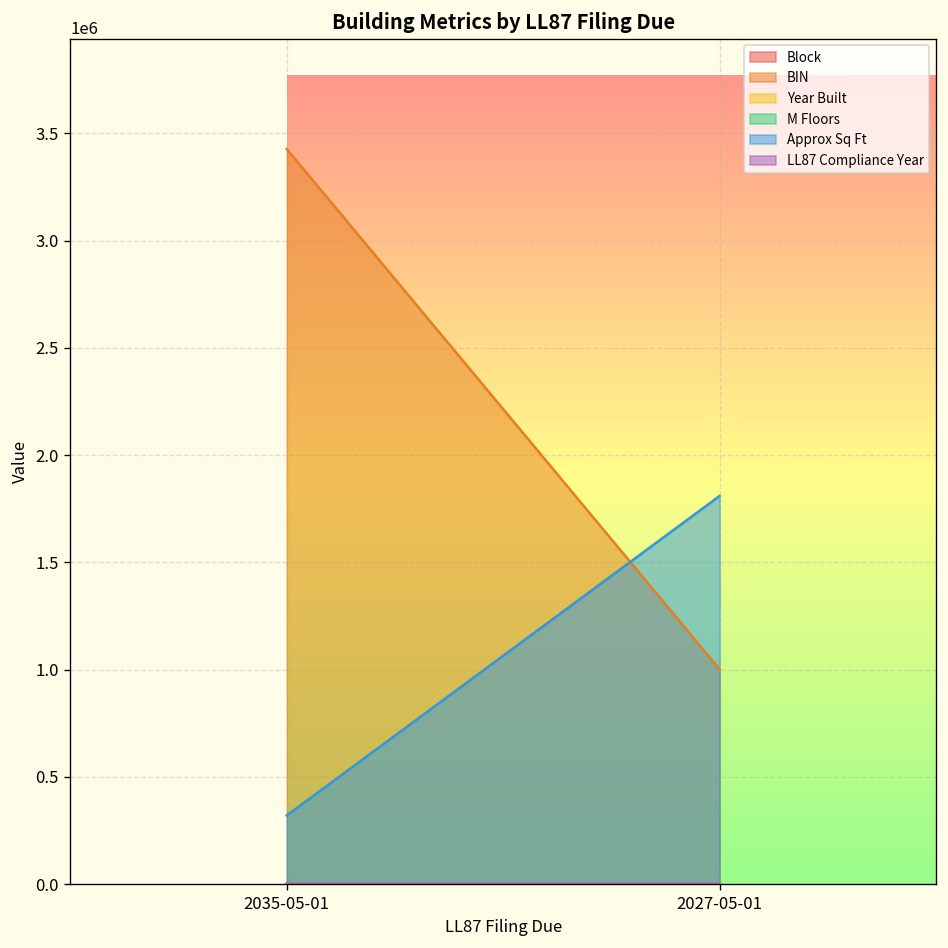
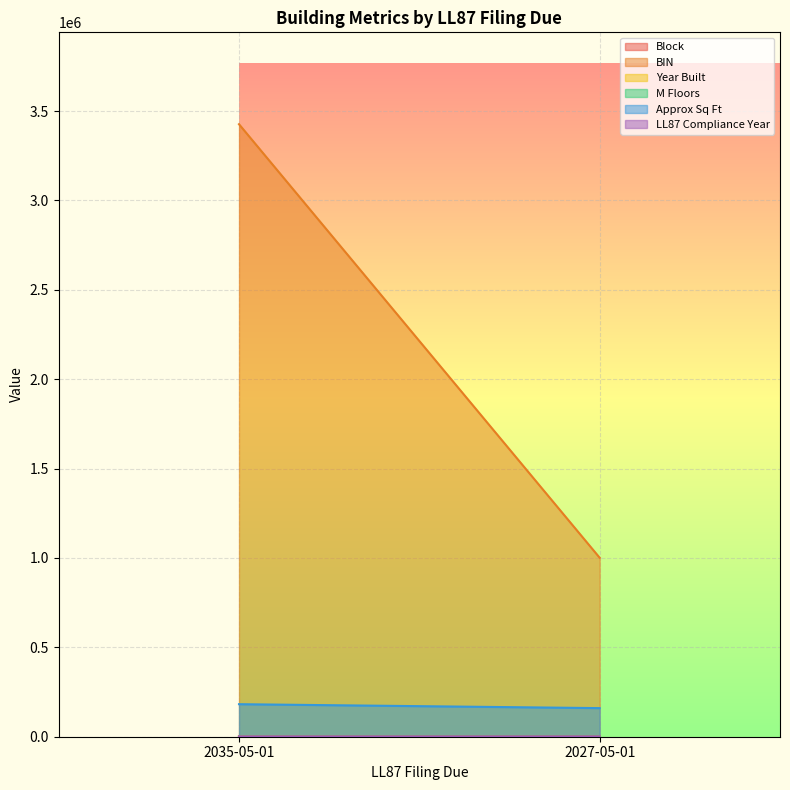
Approx Sq Ft, 2035-05-01: 320000 -> 180000
Approx Sq Ft, 2027-05-01: 1810000 -> 160000
